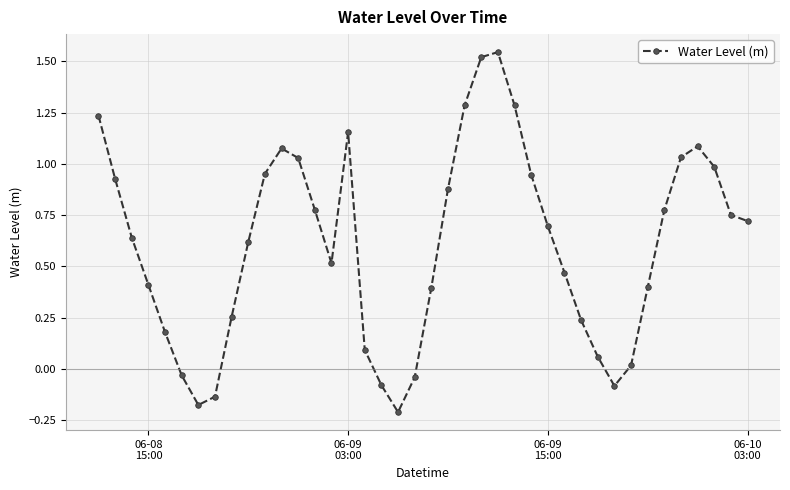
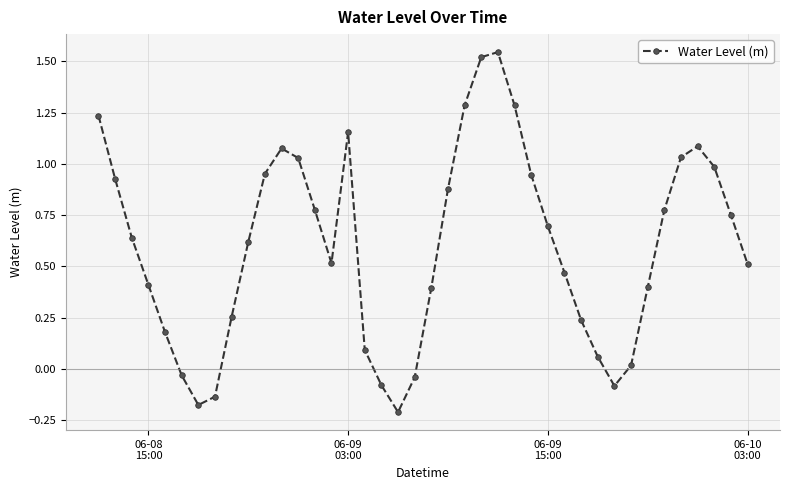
06-10 03:00: 0.72 -> 0.51
